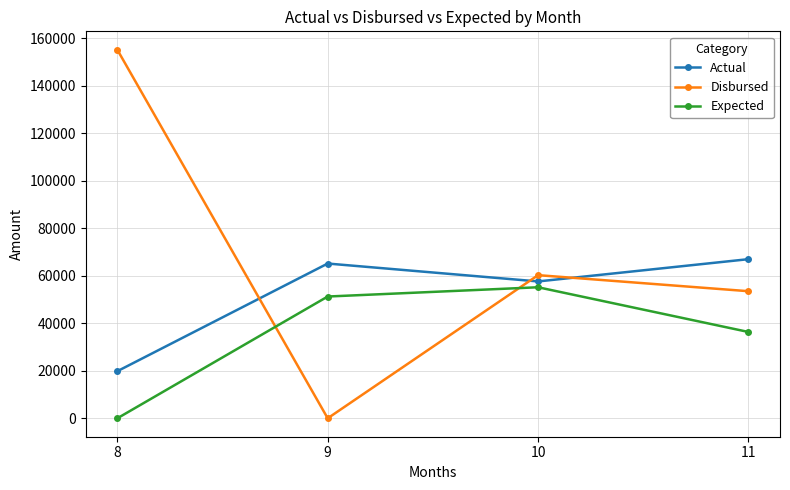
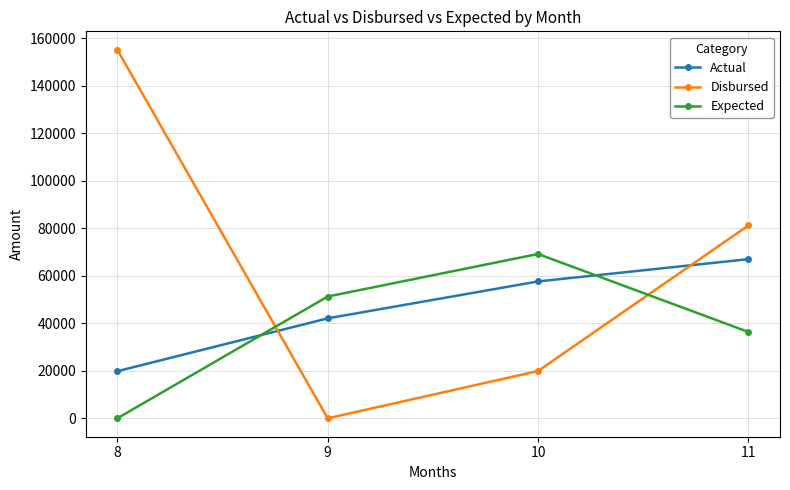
Actual, 9: 65000 -> 42000
Disbursed, 10: 60000 -> 20000
Expected, 10: 55000 -> 69000
Disbursed, 11: 54000 -> 81000
